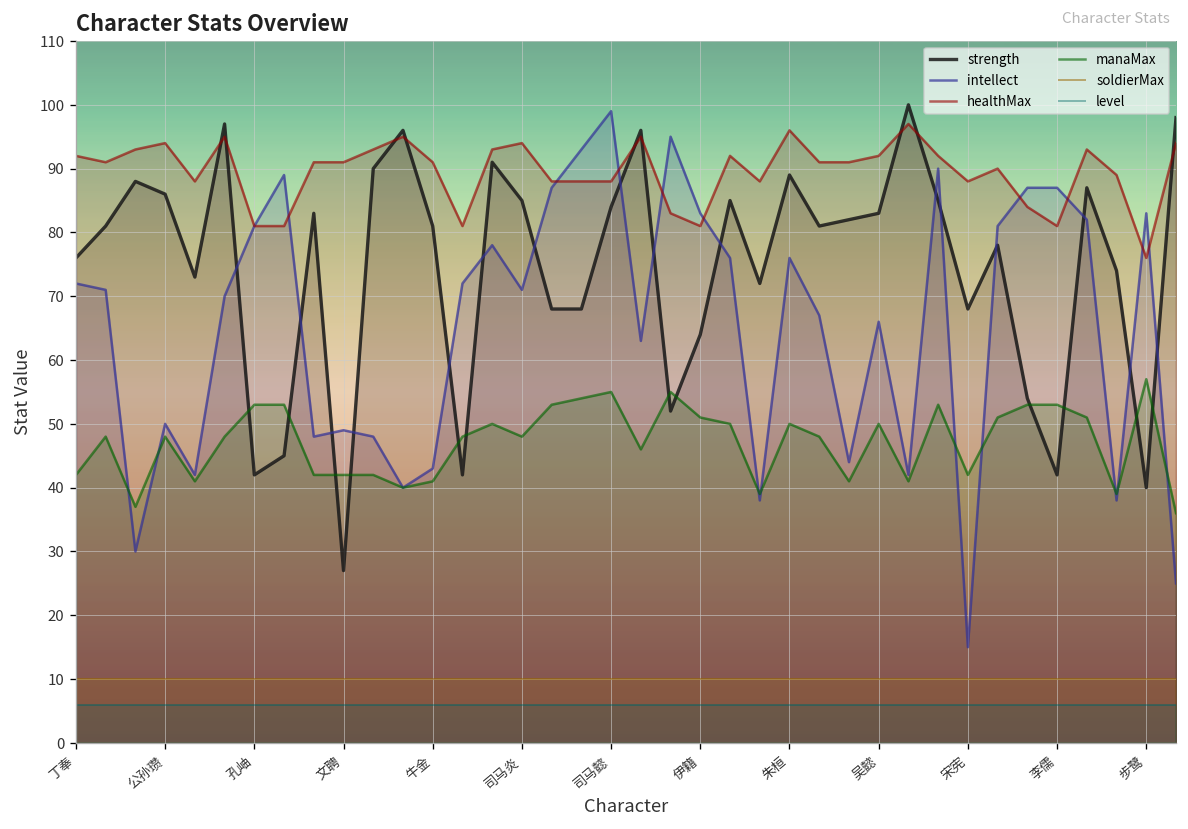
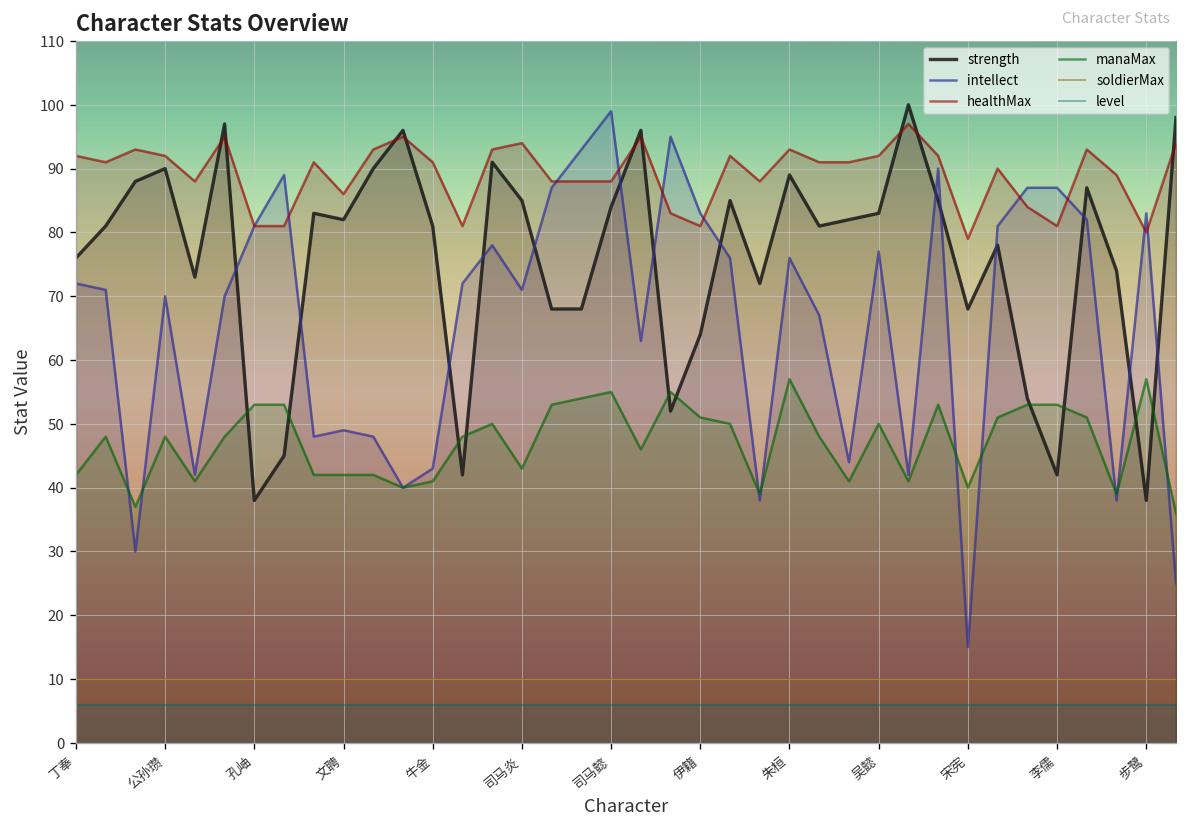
strength, 公孙瓒: 86 -> 90
intellect, 公孙瓒: 50 -> 70
healthMax, 公孙瓒: 94 -> 92
strength, 孔岫: 42 -> 38
strength, 文聘: 27 -> 82
healthMax, 文聘: 91 -> 86
manaMax, 司马炎: 48 -> 43
healthMax, 朱桓: 96 -> 93
manaMax, 朱桓: 50 -> 57
intellect, 吴懿: 66 -> 77
healthMax, 宋宪: 88 -> 79
manaMax, 宋宪: 42 -> 40
strength, 步鹭: 40 -> 38
healthMax, 步鹭: 76 -> 80
